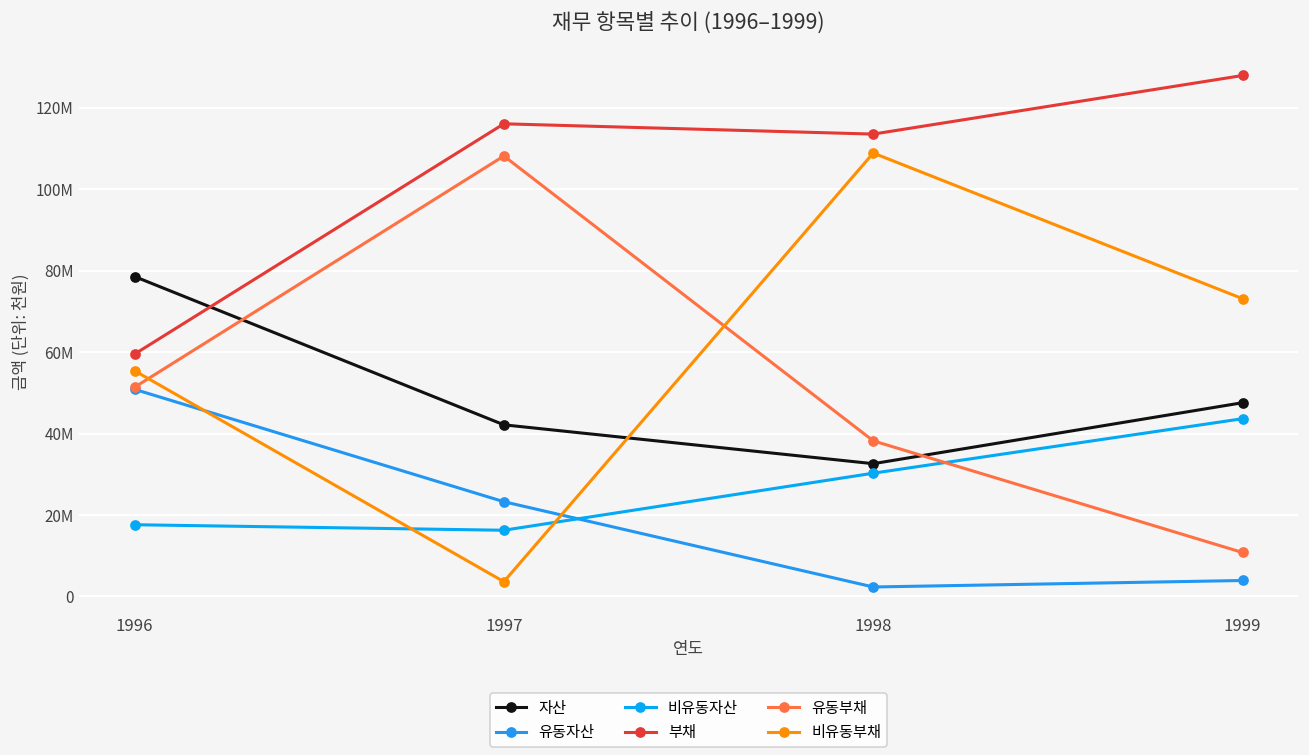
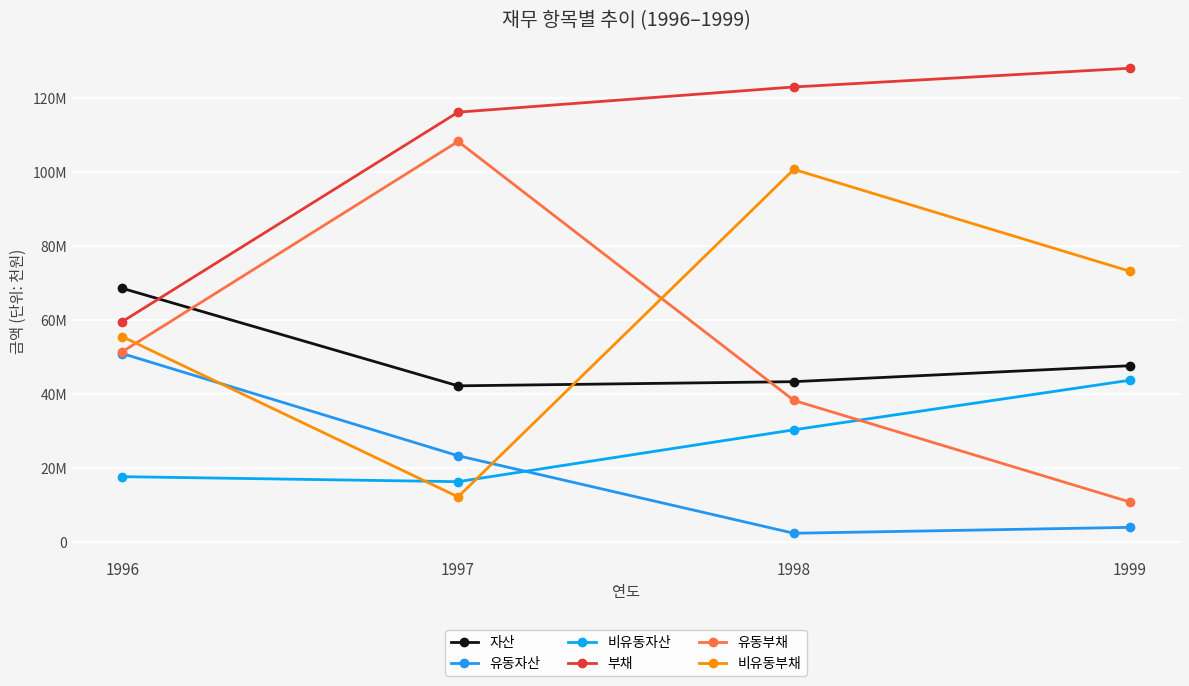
자산, 1996: 79000000 -> 69000000
비유동부채, 1997: 4000000 -> 12000000
자산, 1998: 33000000 -> 43000000
부채, 1998: 114000000 -> 123000000
비유동부채, 1998: 109000000 -> 101000000
